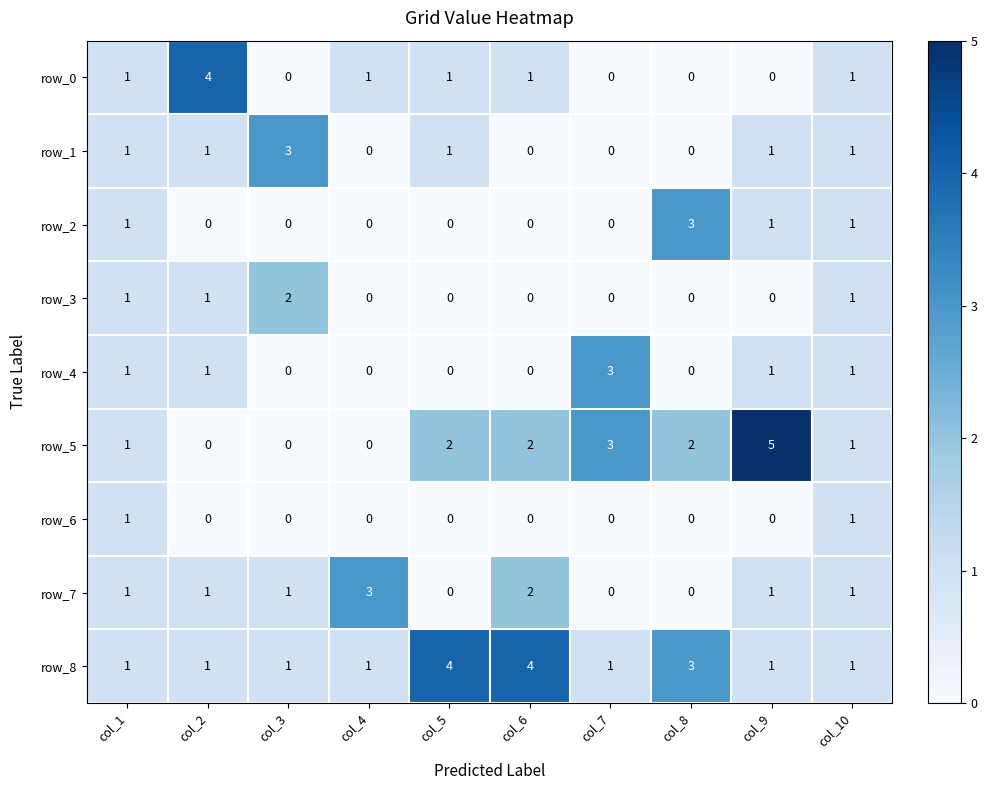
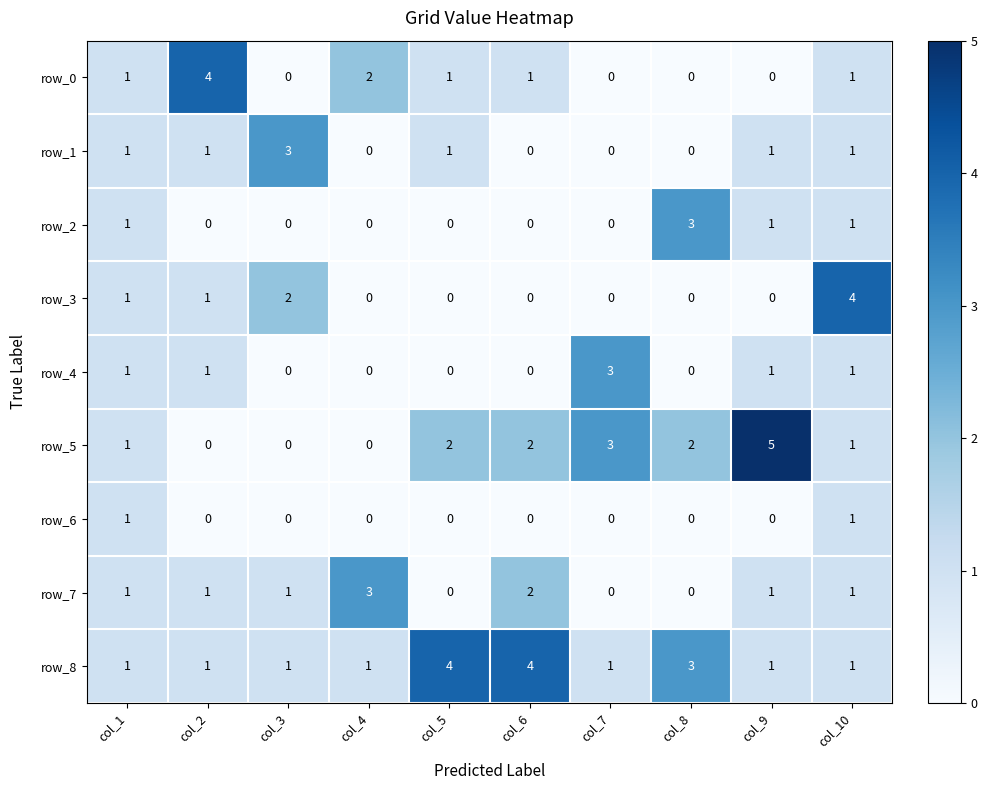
row_0, col_4: 1 -> 2
row_3, col_10: 1 -> 4
